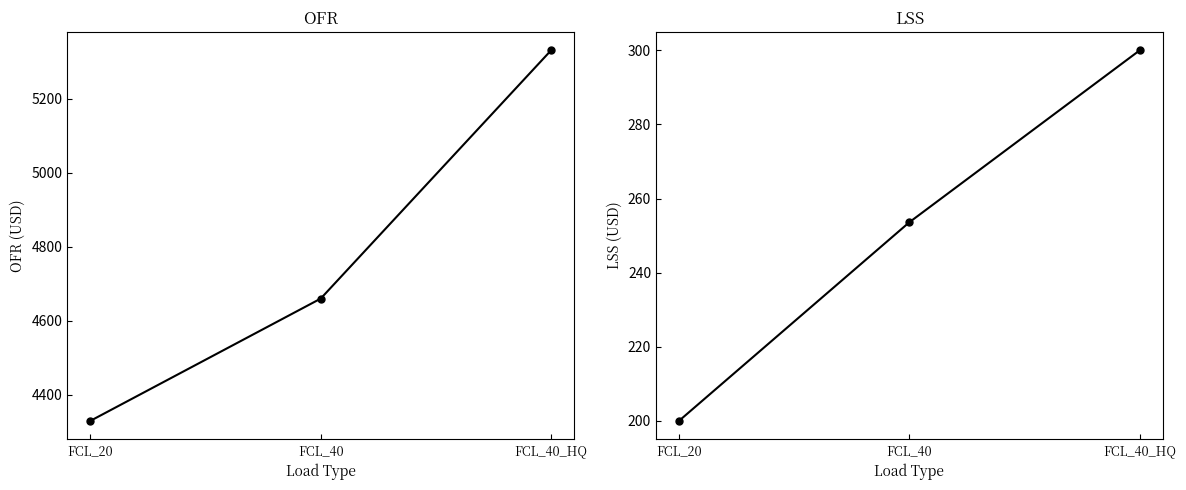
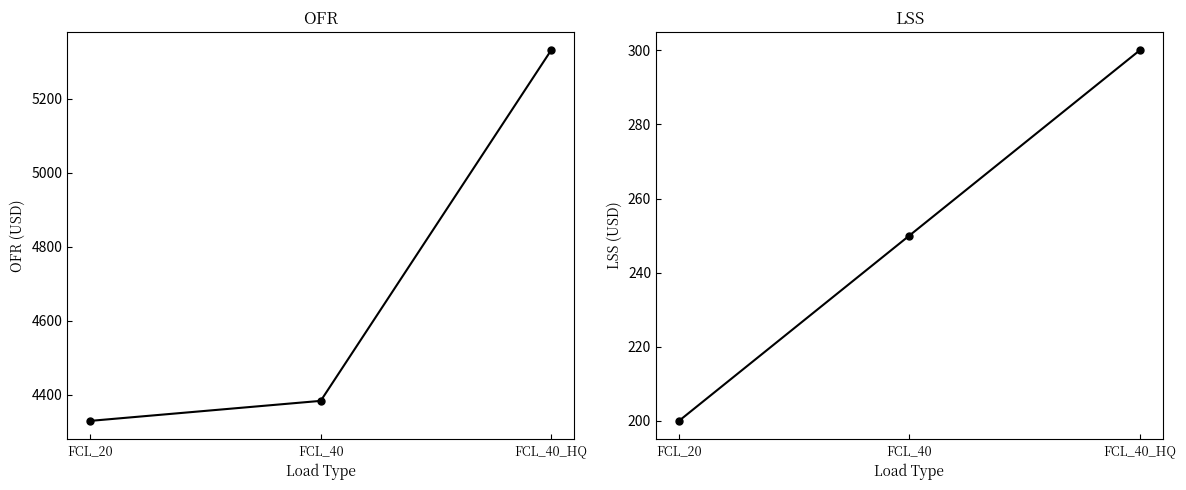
OFR, FCL_40: 4660 -> 4380
LSS, FCL_40: 254 -> 250
